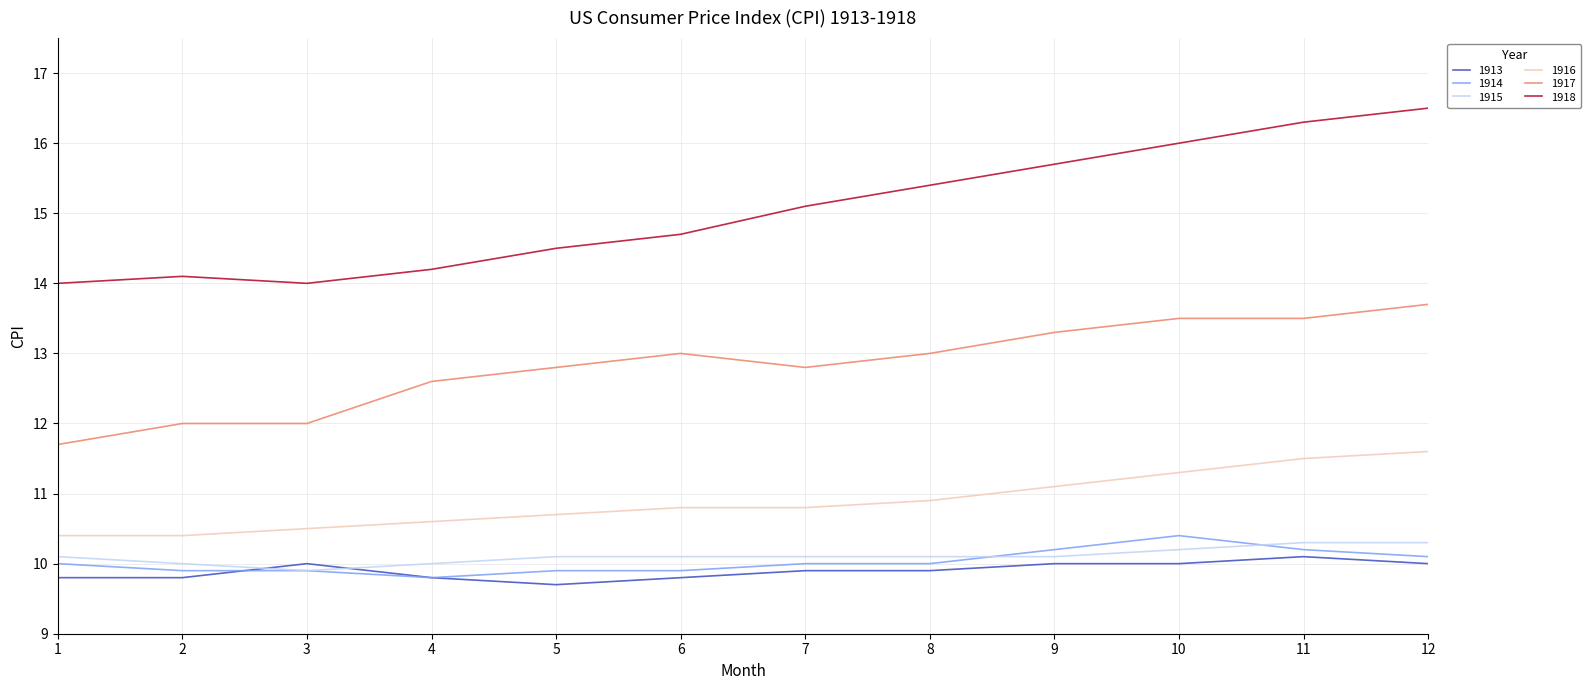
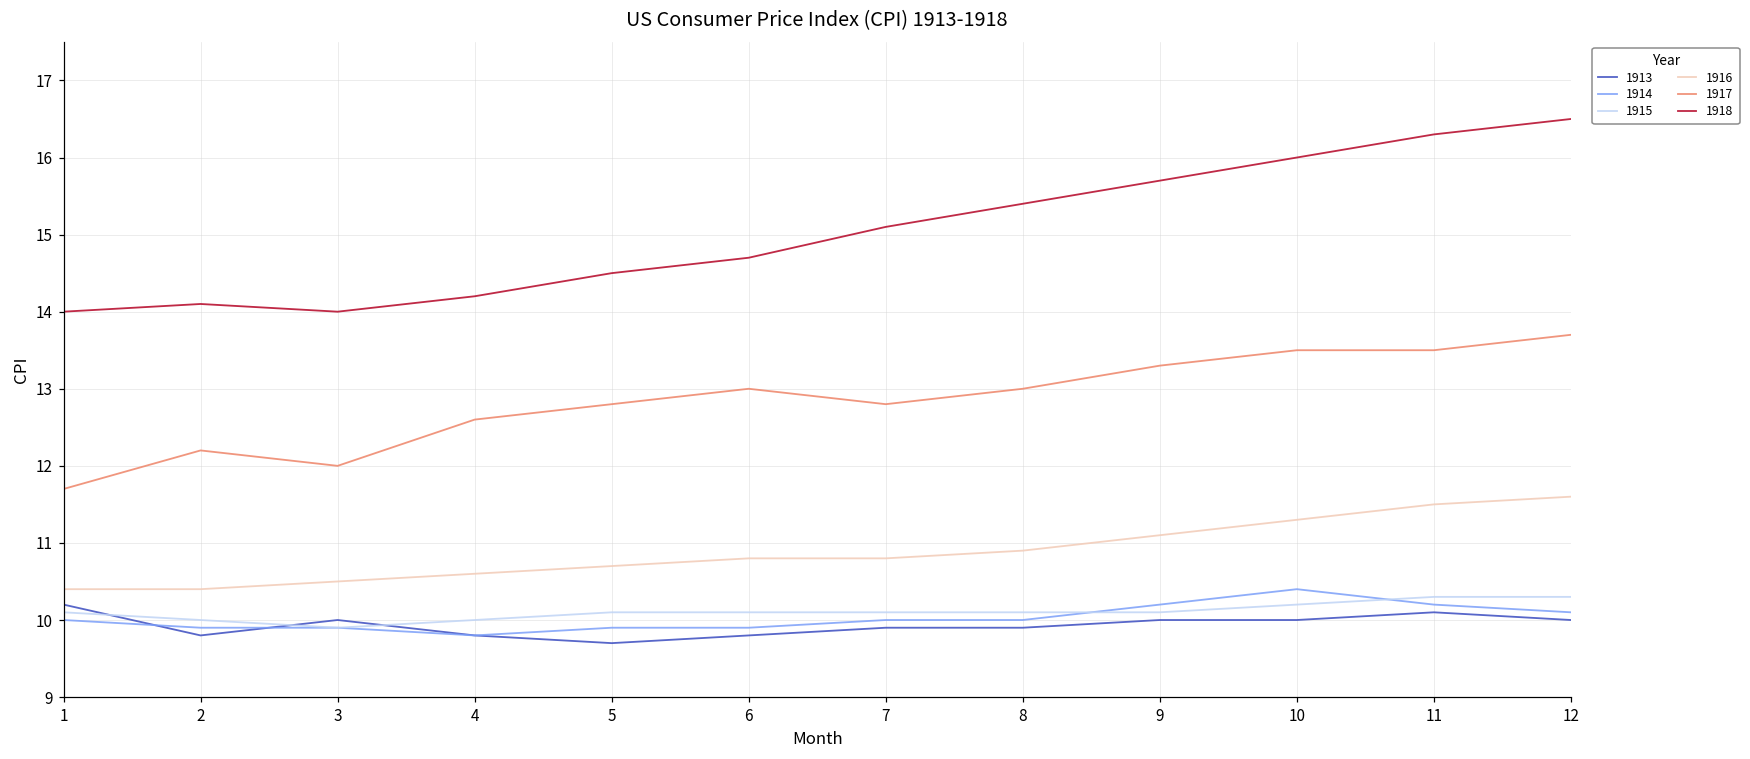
1913, 1: 9.8 -> 10.2
1917, 2: 12.0 -> 12.2
